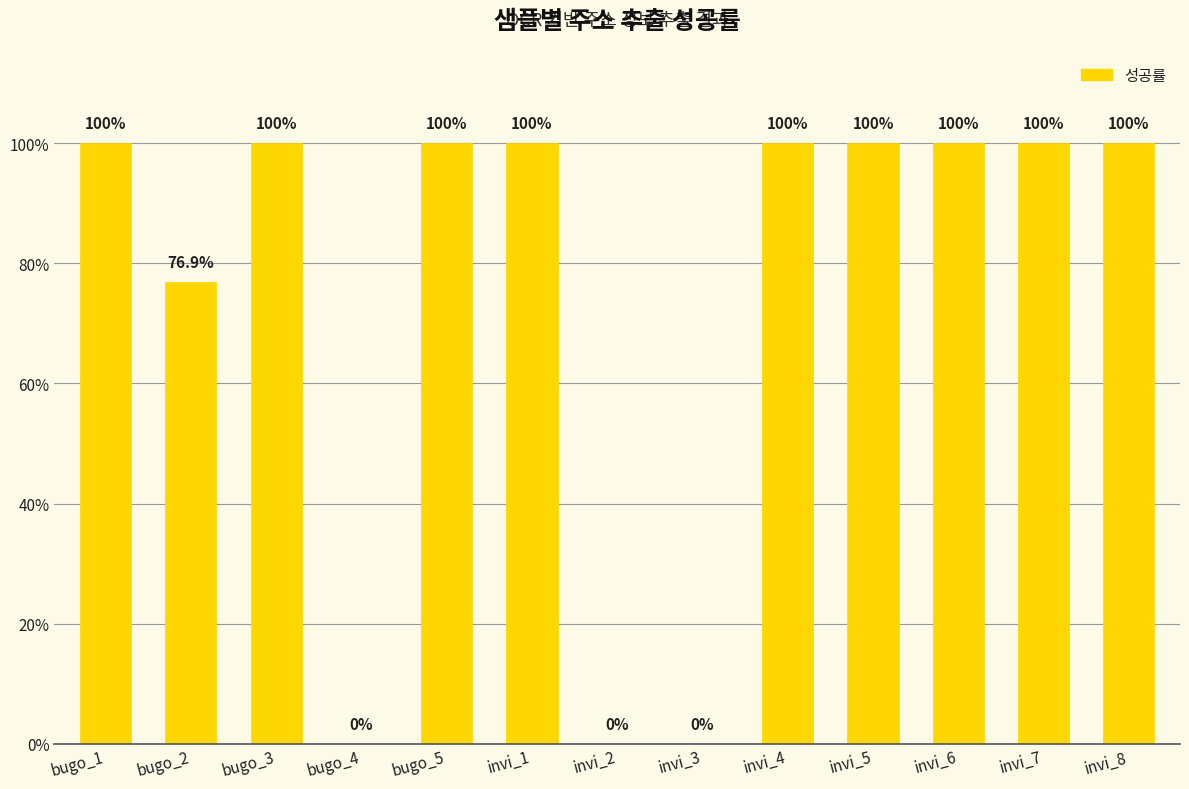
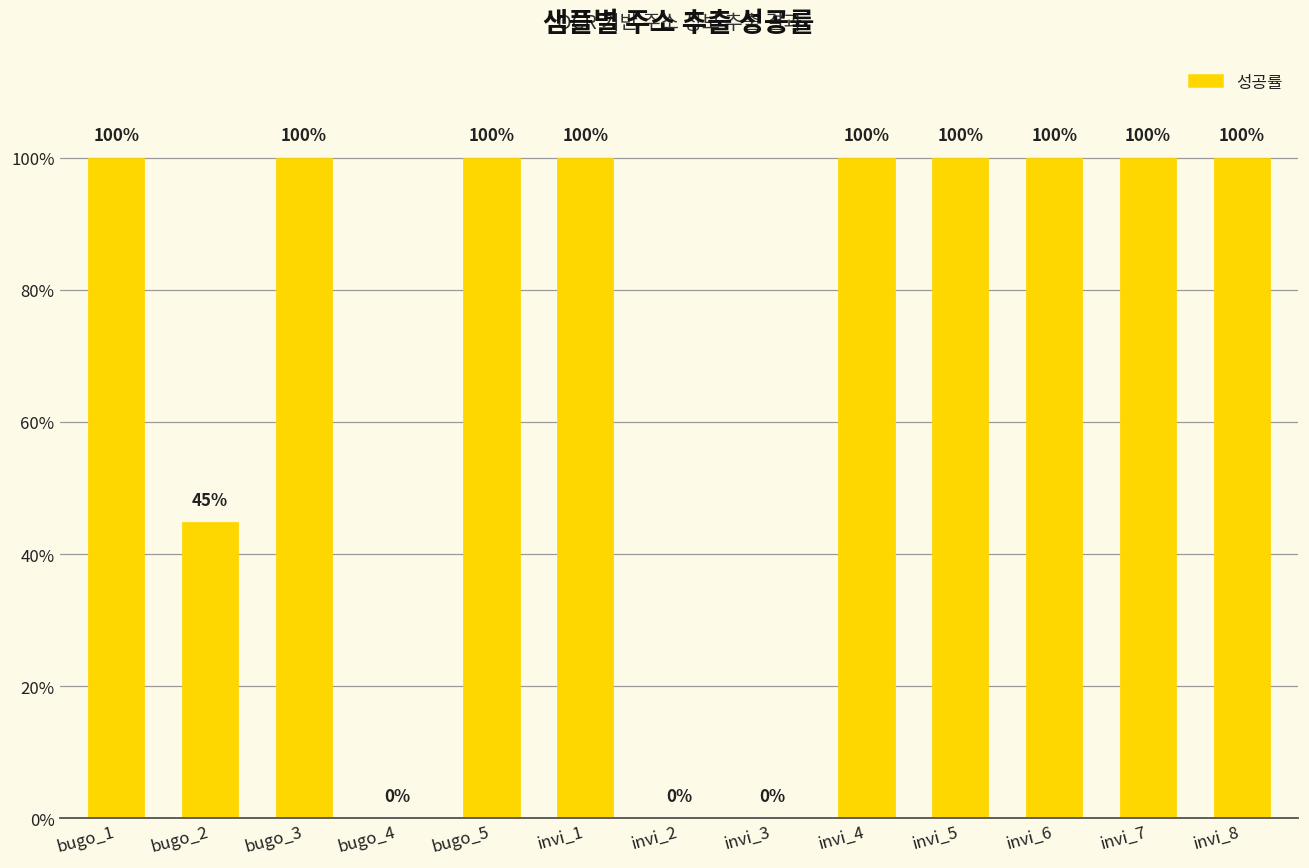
bugo_2: 76.9% -> 45%
